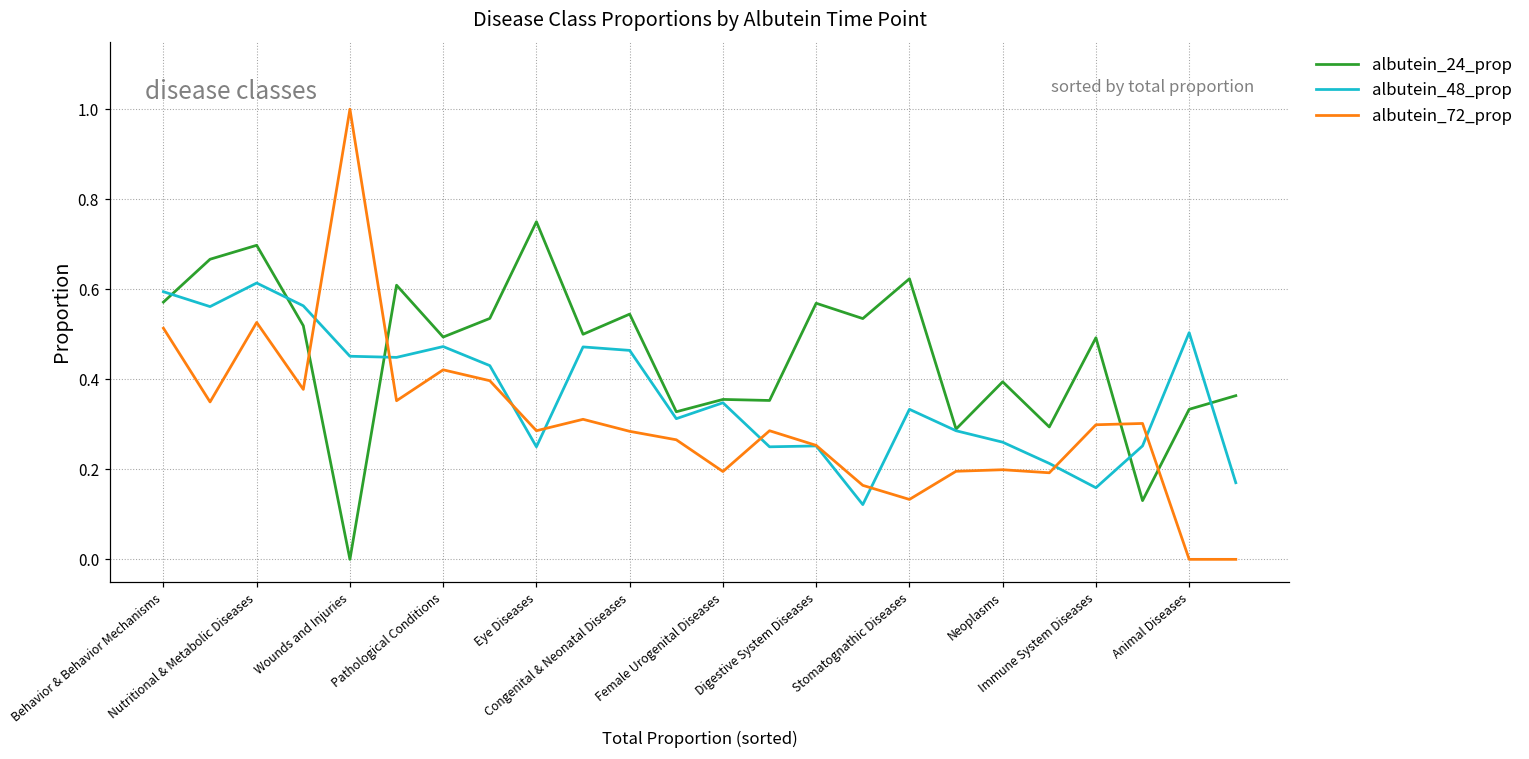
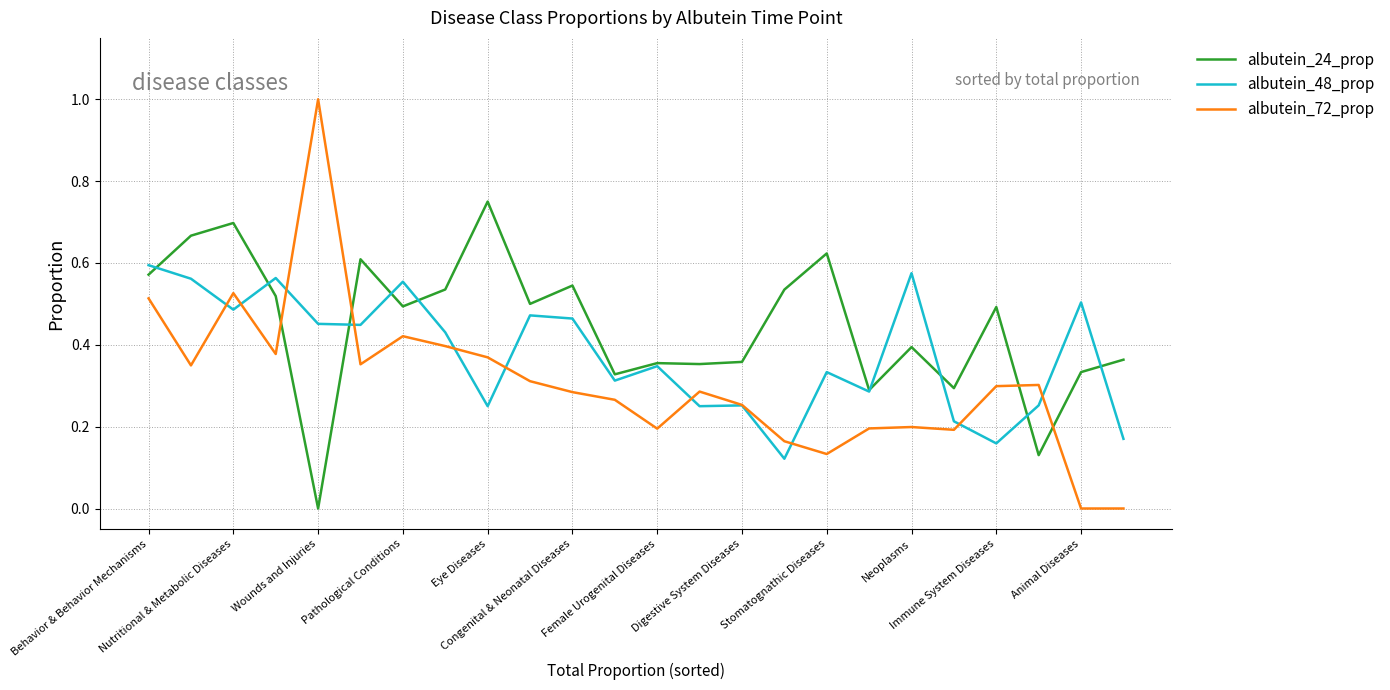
albutein_48_prop, Nutritional & Metabolic Diseases: 0.61 -> 0.49
albutein_48_prop, Pathological Conditions: 0.47 -> 0.55
albutein_72_prop, Eye Diseases: 0.29 -> 0.37
albutein_24_prop, Digestive System Diseases: 0.57 -> 0.36
albutein_48_prop, Neoplasms: 0.26 -> 0.58
